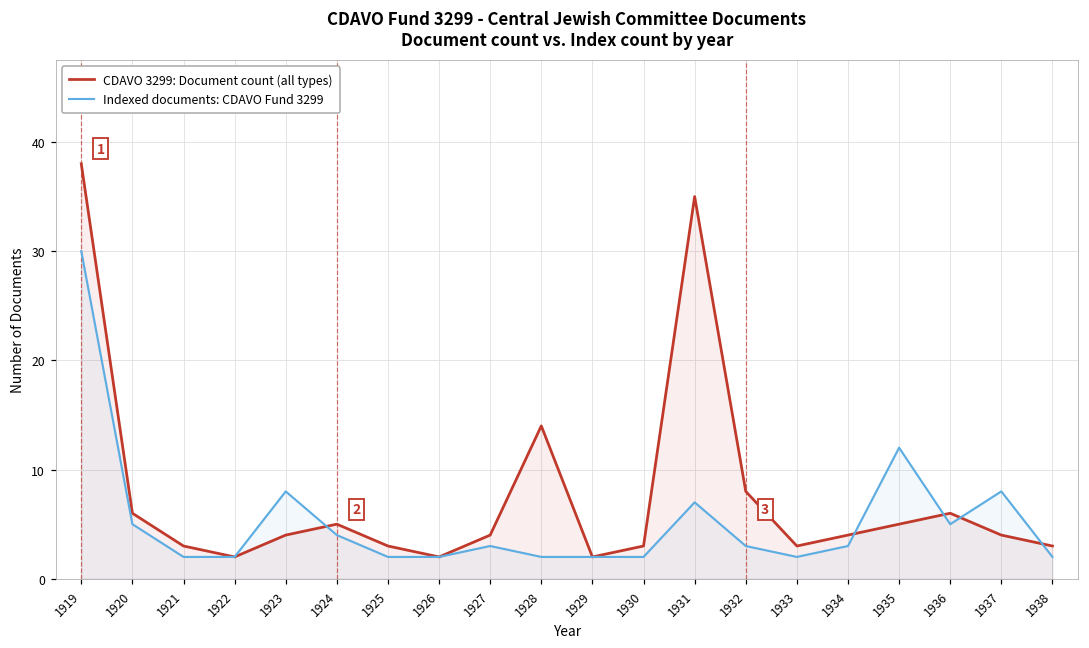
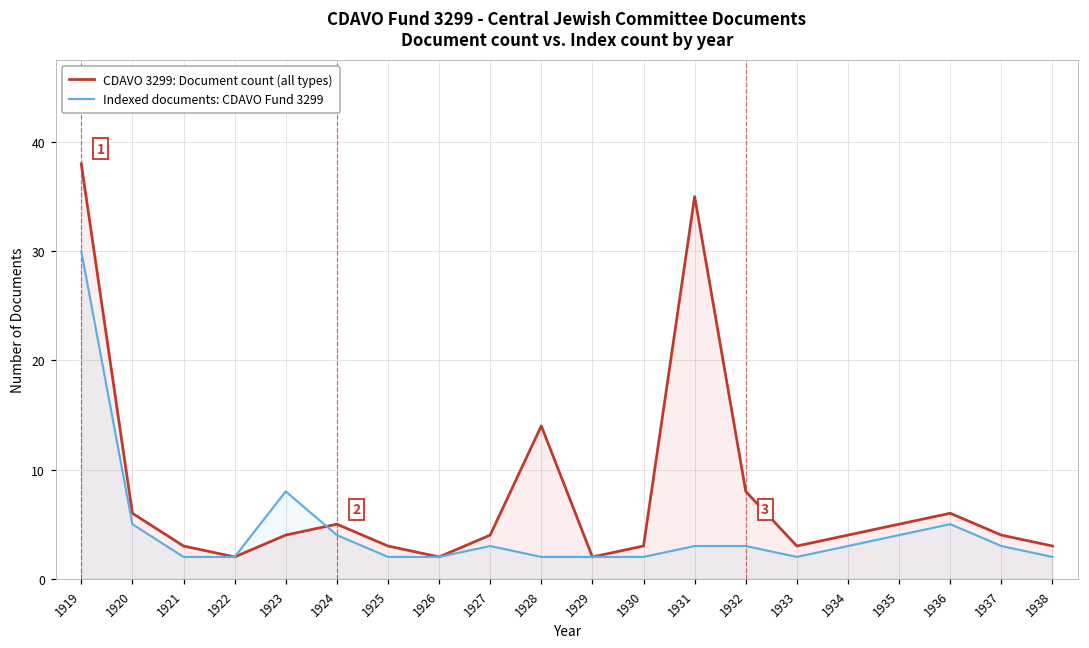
Indexed documents: CDAVO Fund 3299, 1931: 7 -> 3
Indexed documents: CDAVO Fund 3299, 1935: 12 -> 4
Indexed documents: CDAVO Fund 3299, 1937: 8 -> 3
